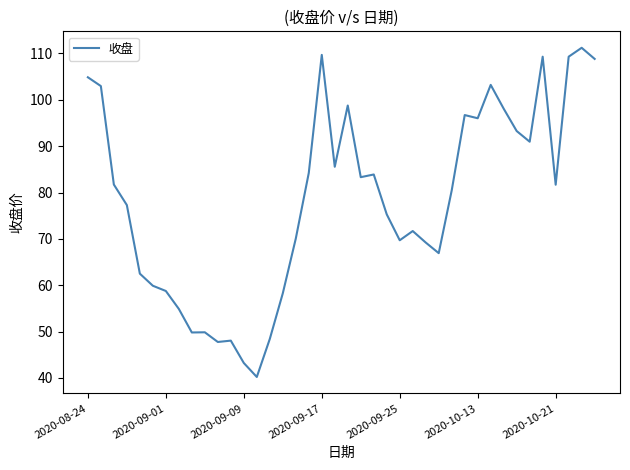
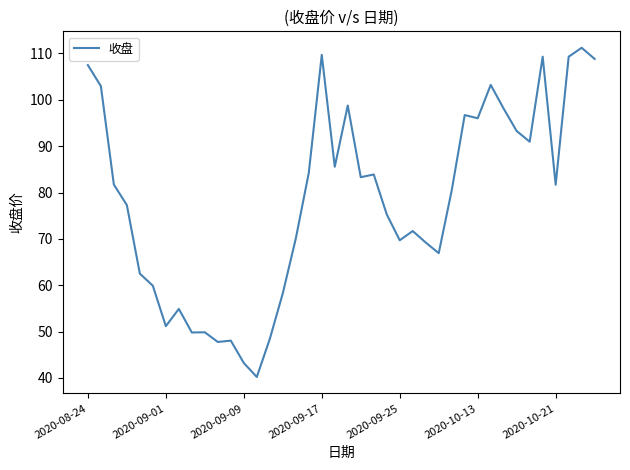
2020-08-24: 105 -> 108
2020-09-01: 59 -> 51
